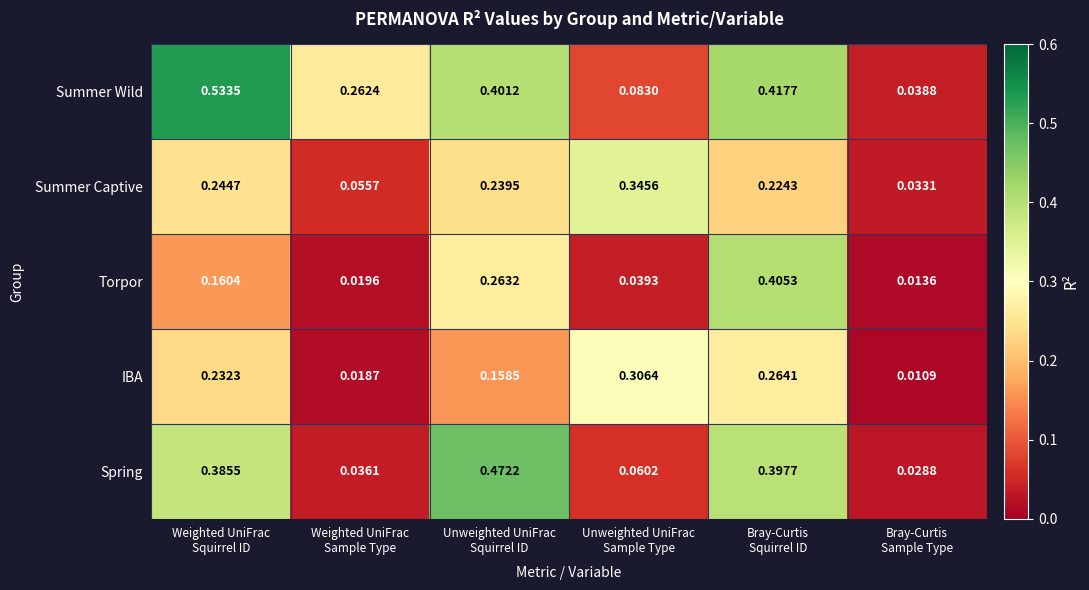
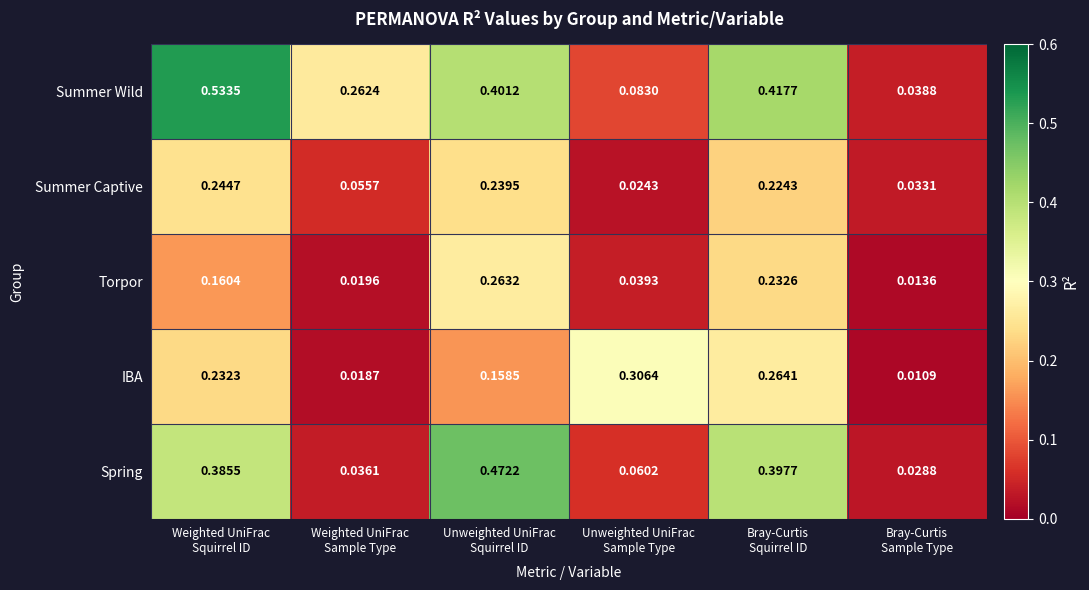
Summer Captive, Unweighted UniFrac Sample Type: 0.3456 -> 0.0243
Torpor, Bray-Curtis Squirrel ID: 0.4053 -> 0.2326
